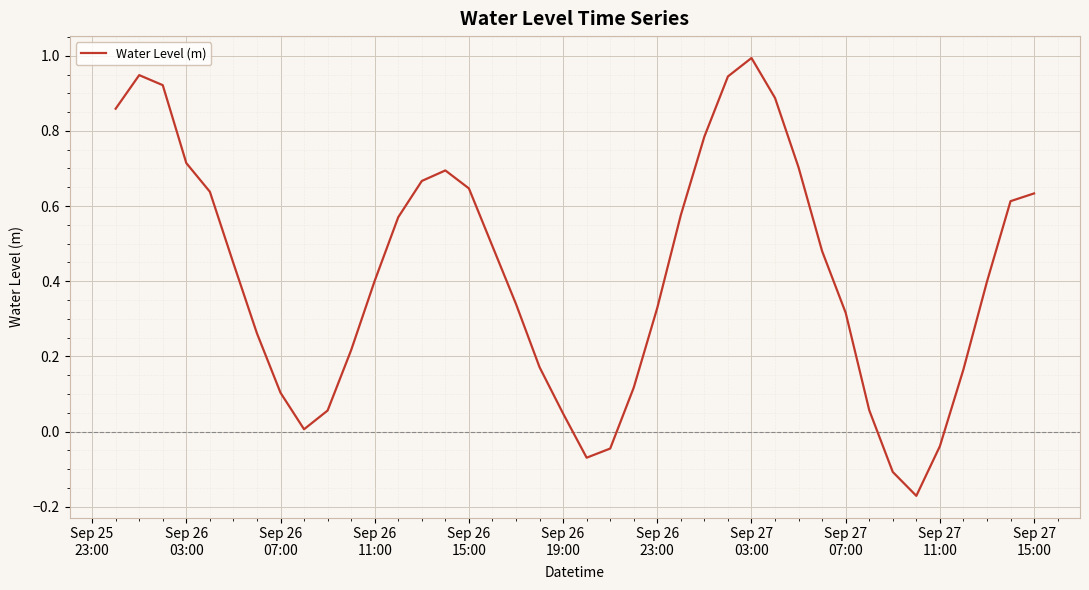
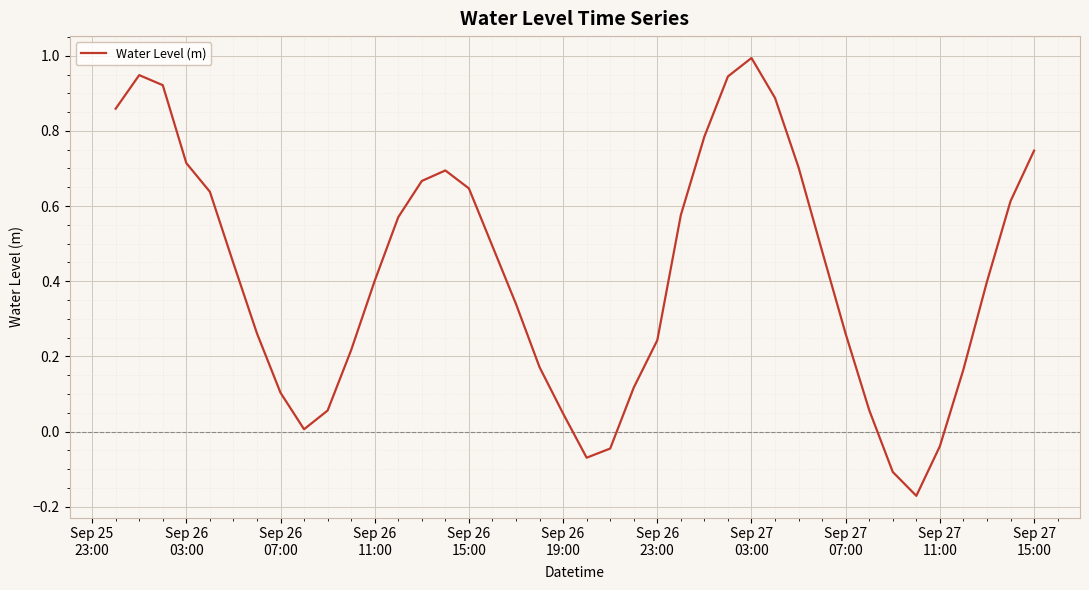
Sep 26 23:00: 0.33 -> 0.24
Sep 27 07:00: 0.32 -> 0.26
Sep 27 15:00: 0.63 -> 0.75
